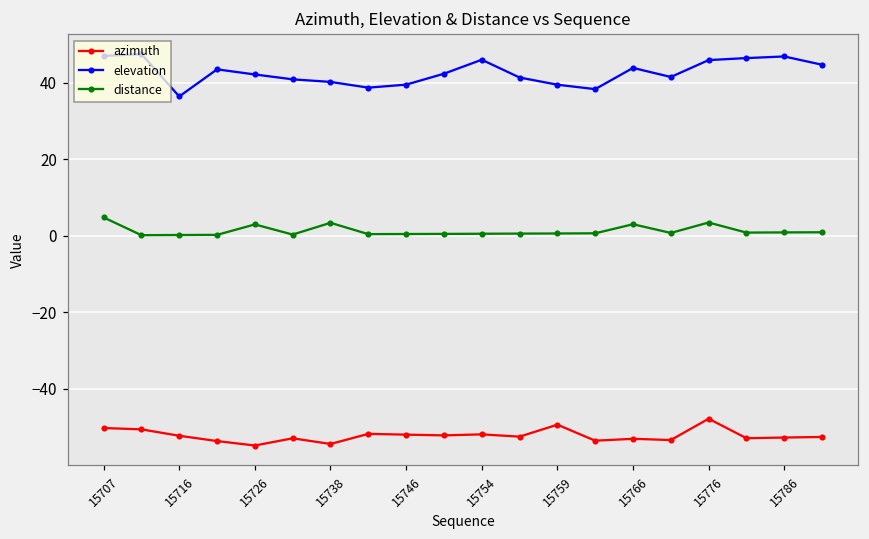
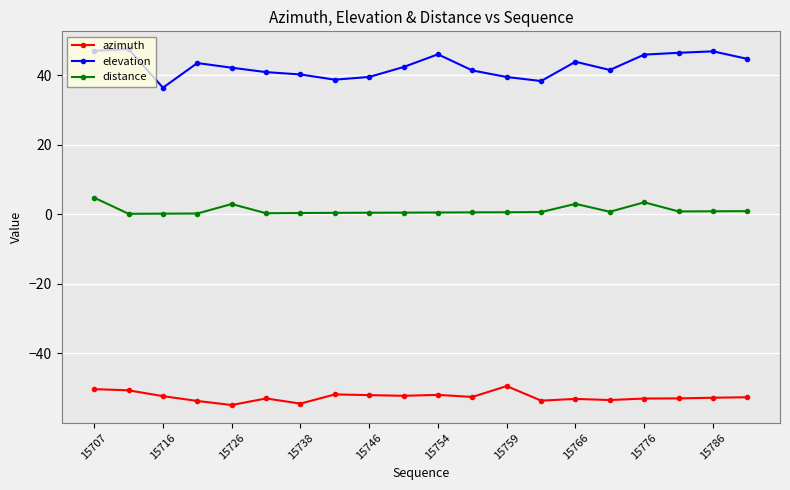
distance, 15738: 3 -> 0
azimuth, 15776: -48 -> -53
